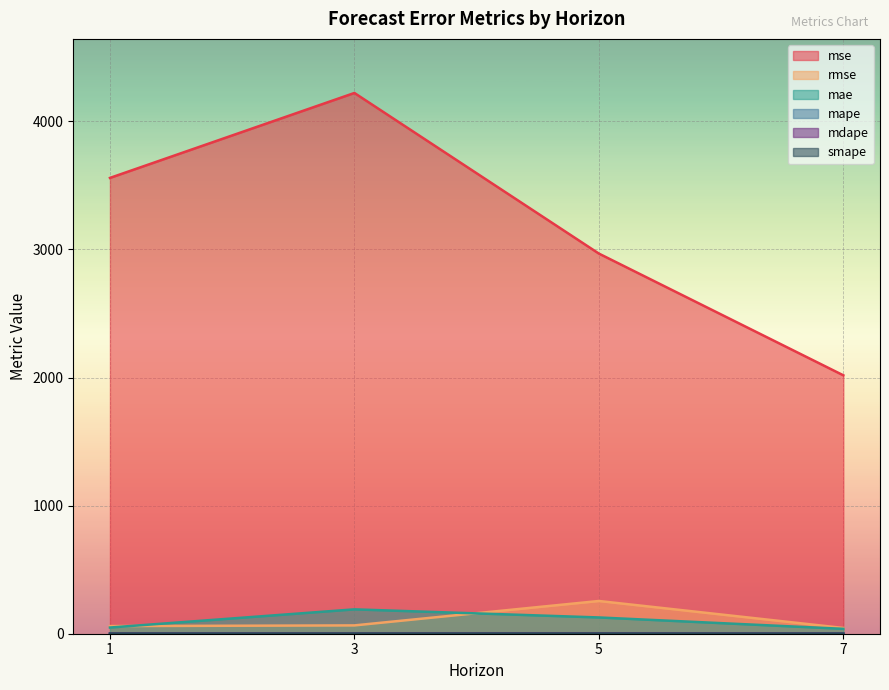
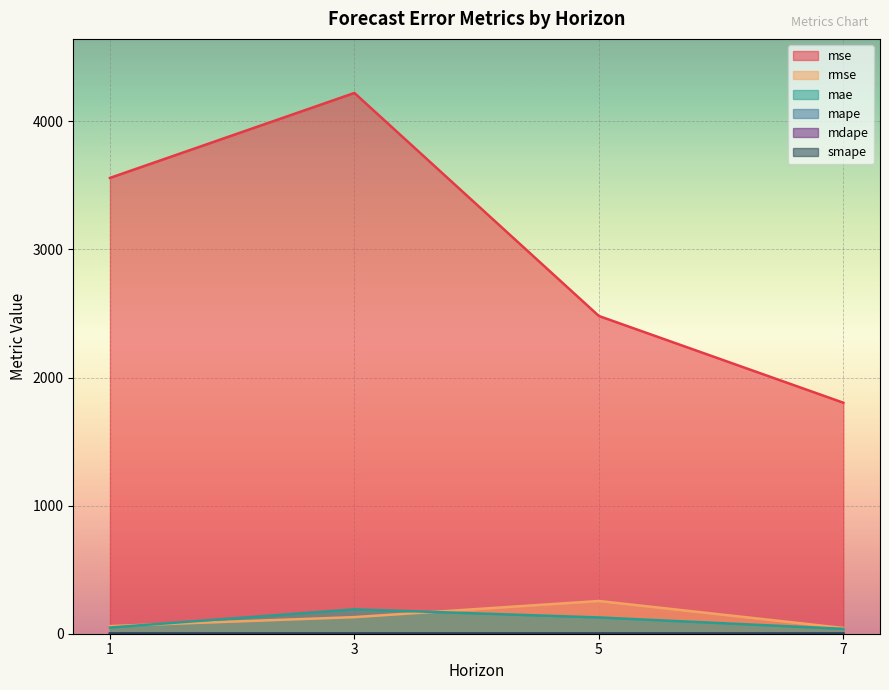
rmse, 3: 60 -> 130
mse, 5: 2970 -> 2480
mse, 7: 2020 -> 1800
